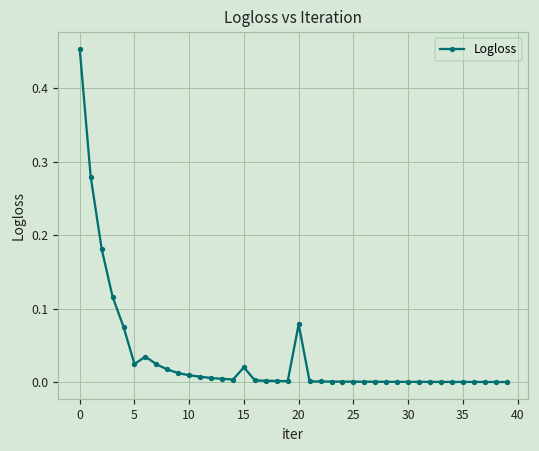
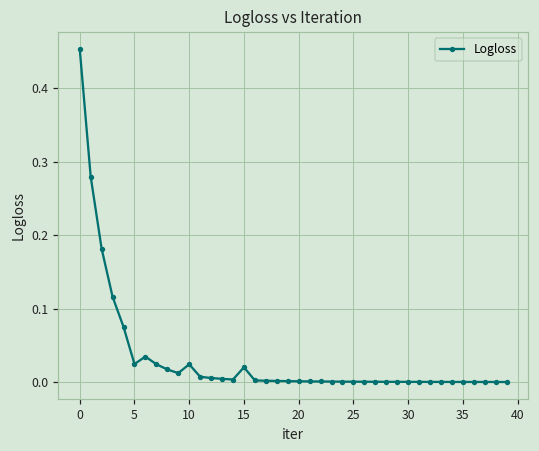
10: 0.01 -> 0.02
20: 0.08 -> 0.00
